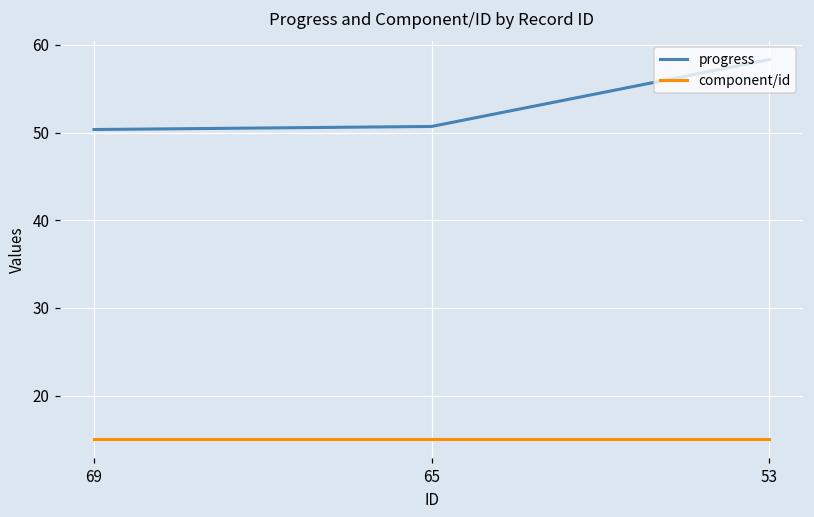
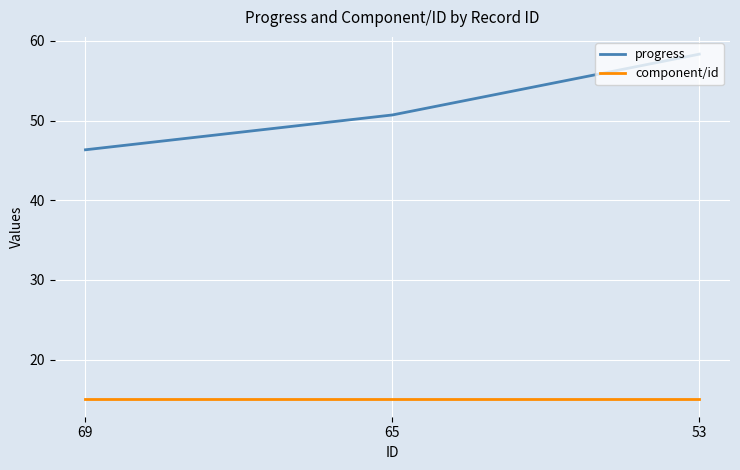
progress, 69: 50 -> 46
